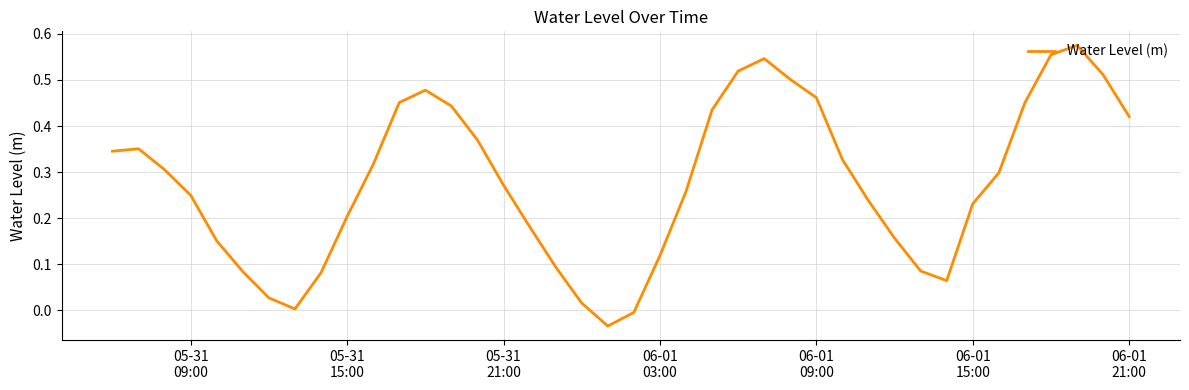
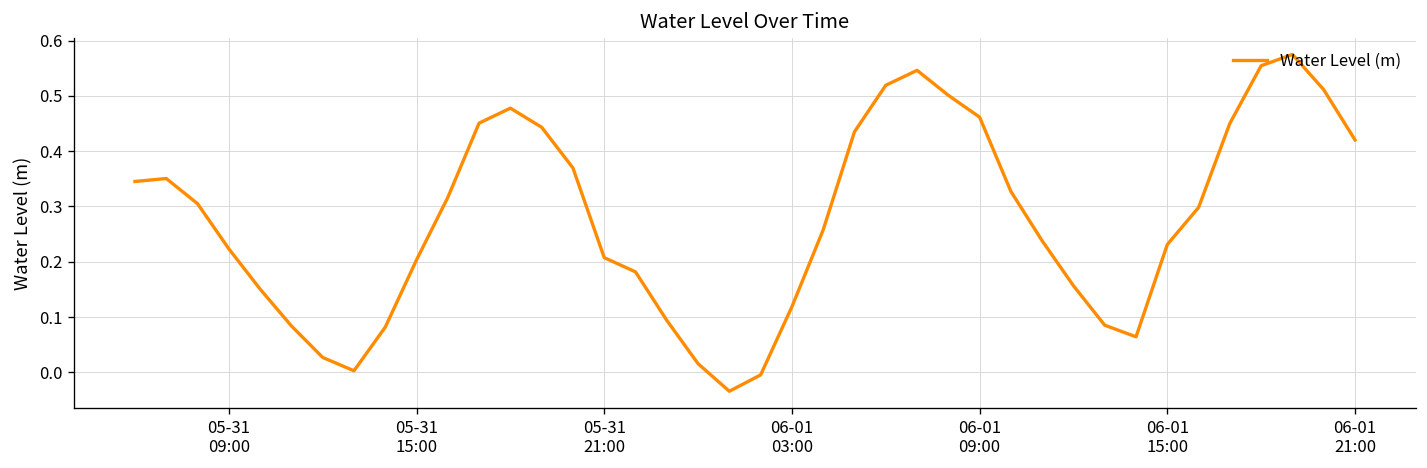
05-31 09:00: 0.25 -> 0.22
05-31 21:00: 0.27 -> 0.21
